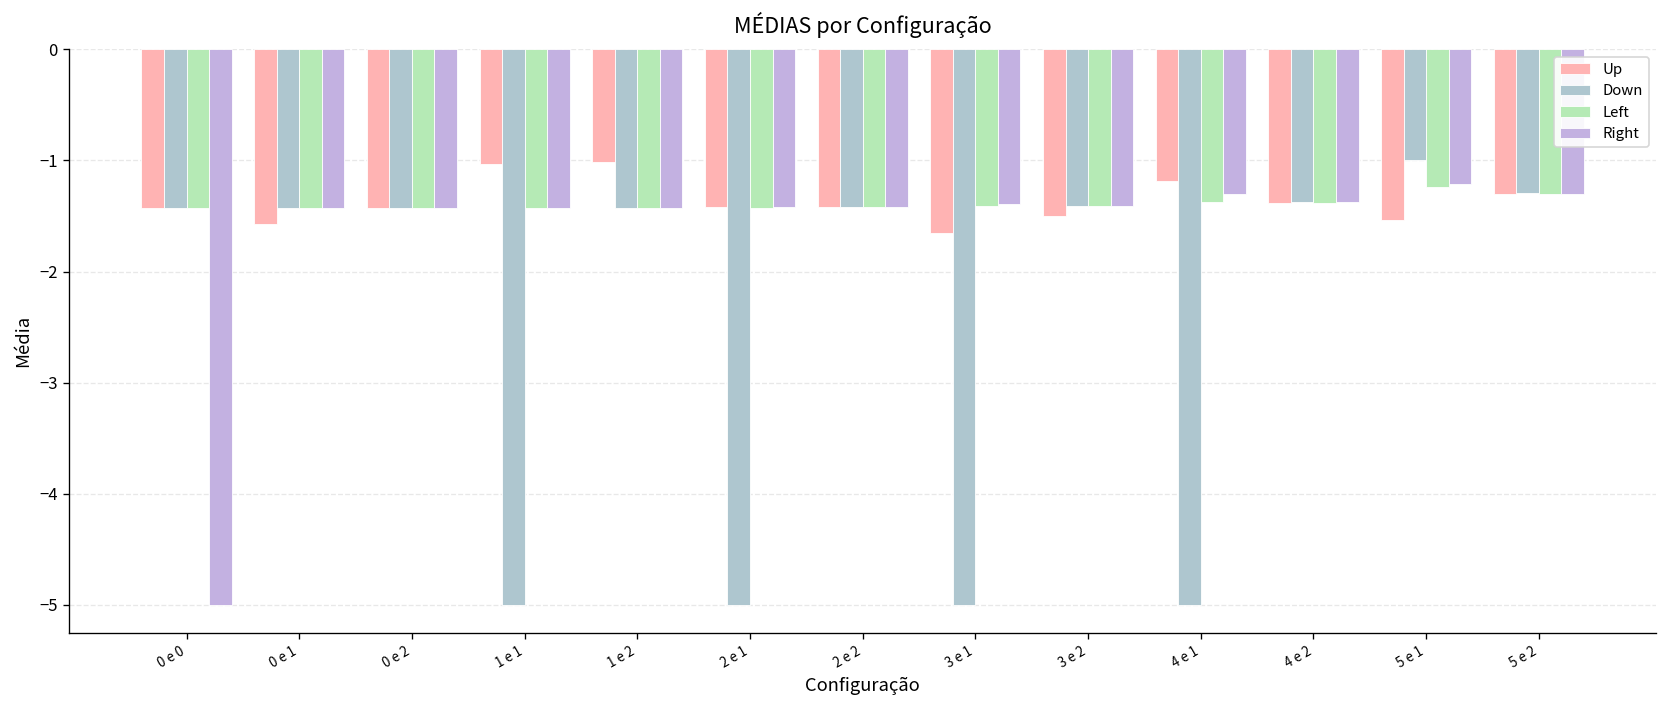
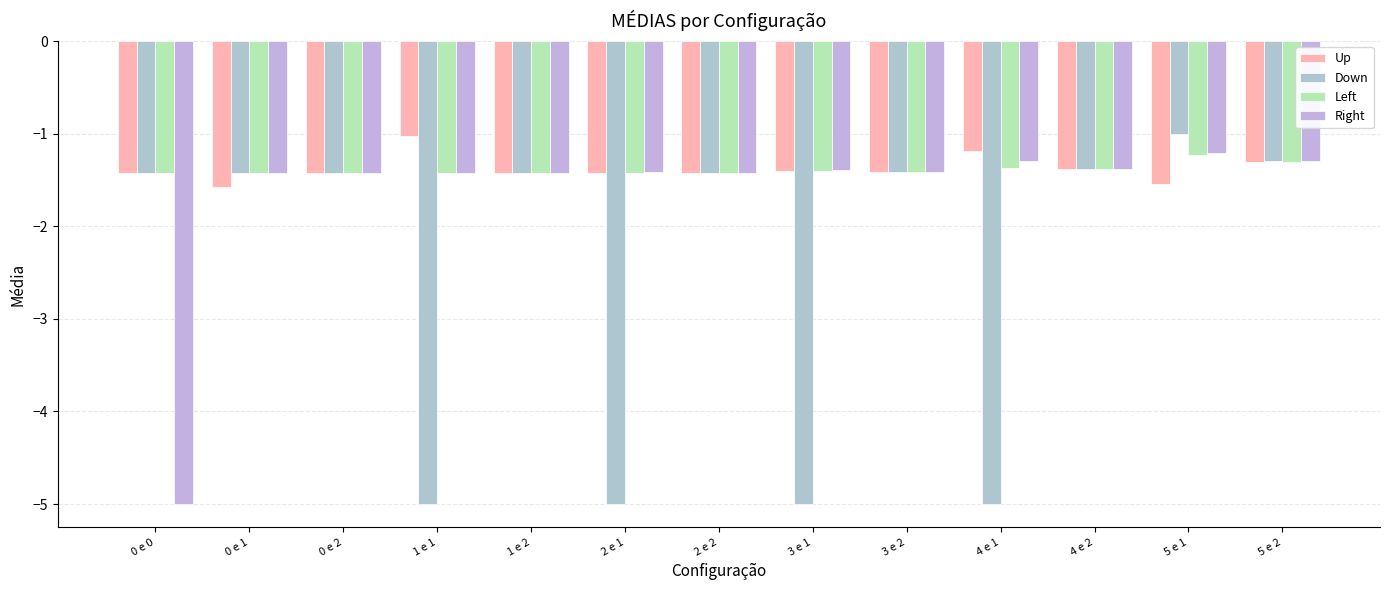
Up, 1 e 2: -1.0 -> -1.4
Up, 3 e 1: -1.7 -> -1.4
Up, 3 e 2: -1.5 -> -1.4
